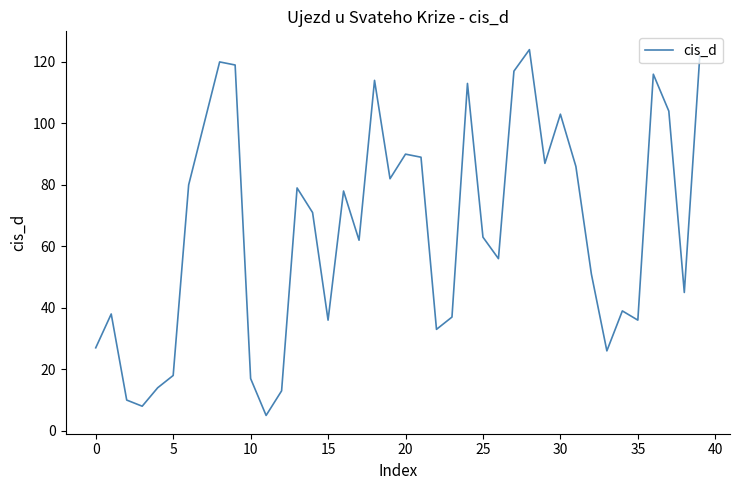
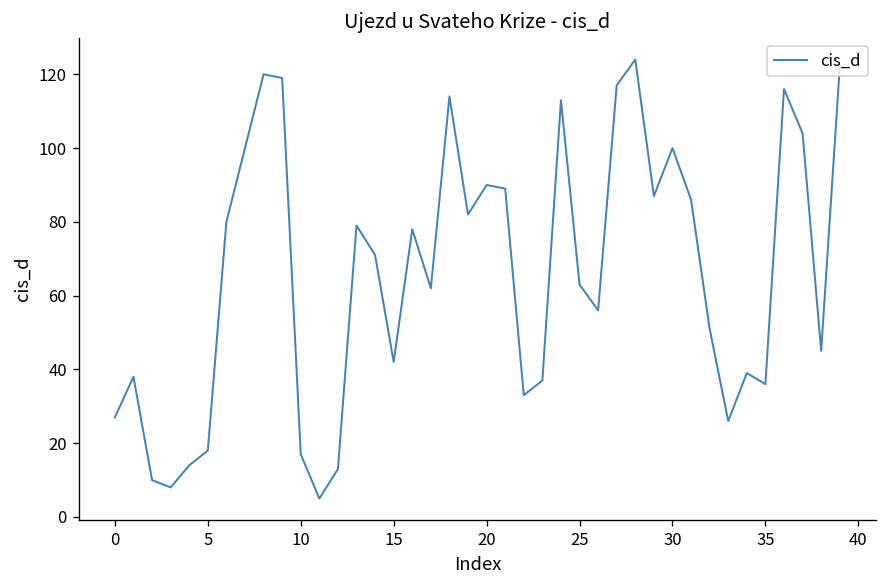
15: 36 -> 42
30: 103 -> 100
